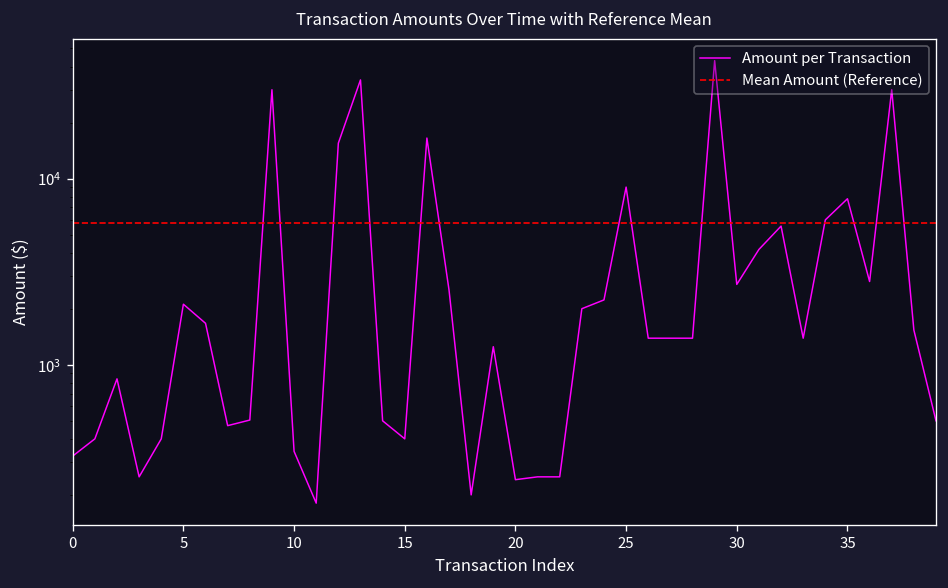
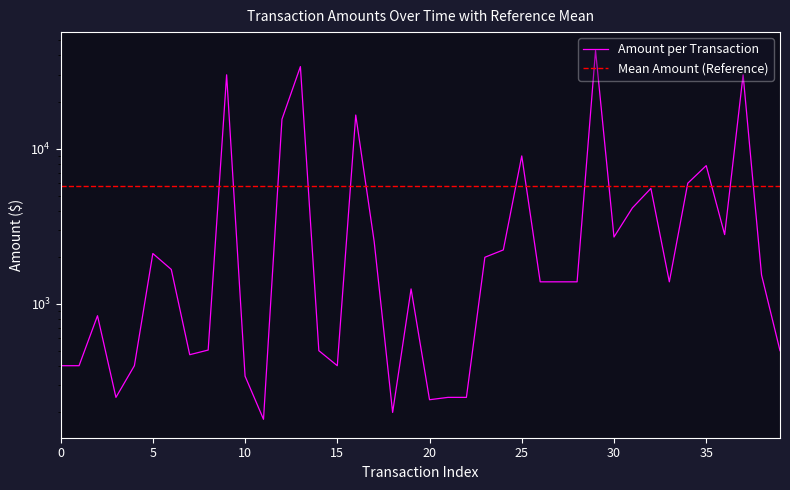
0: 320 -> 400
